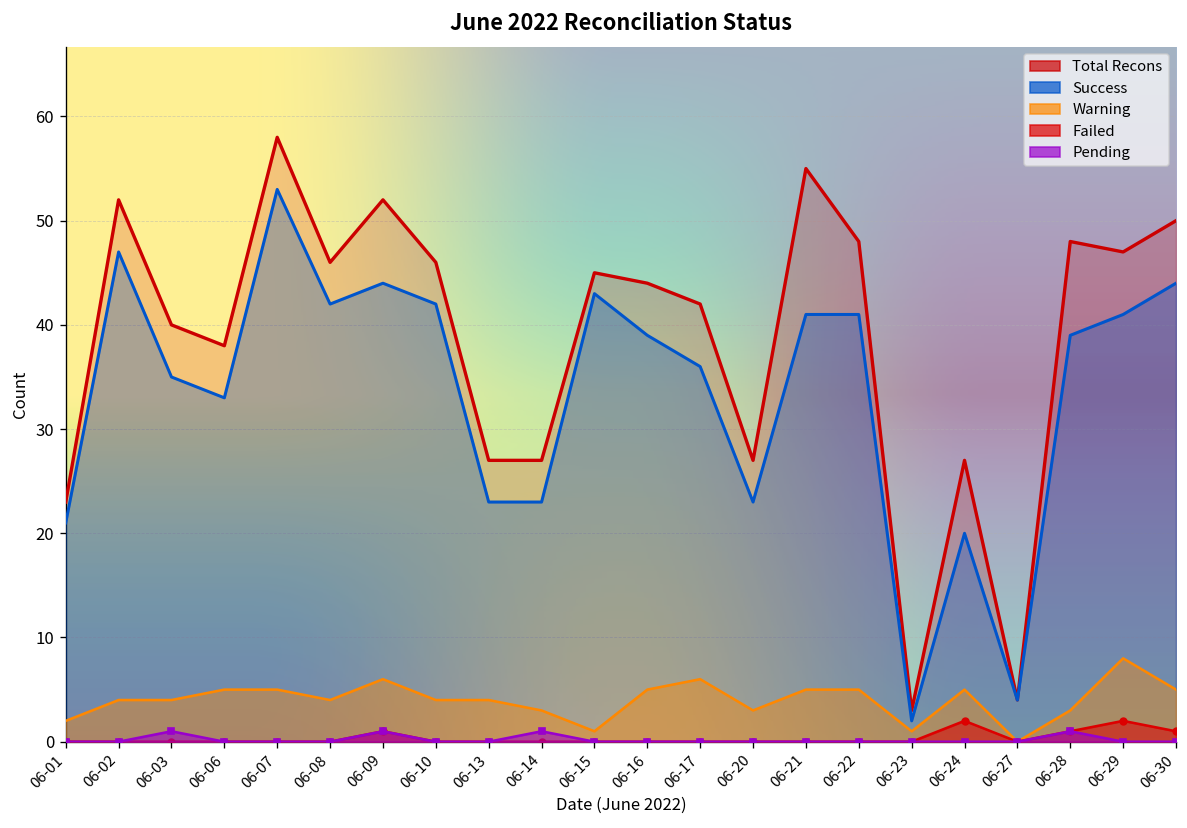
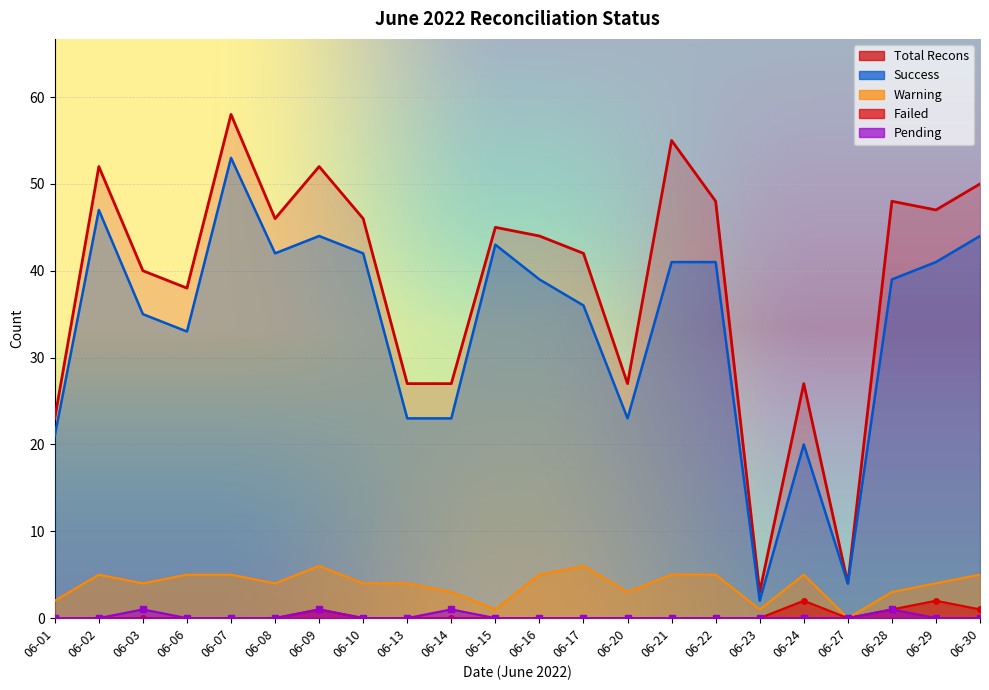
Warning, 06-02: 4 -> 5
Warning, 06-29: 8 -> 4
